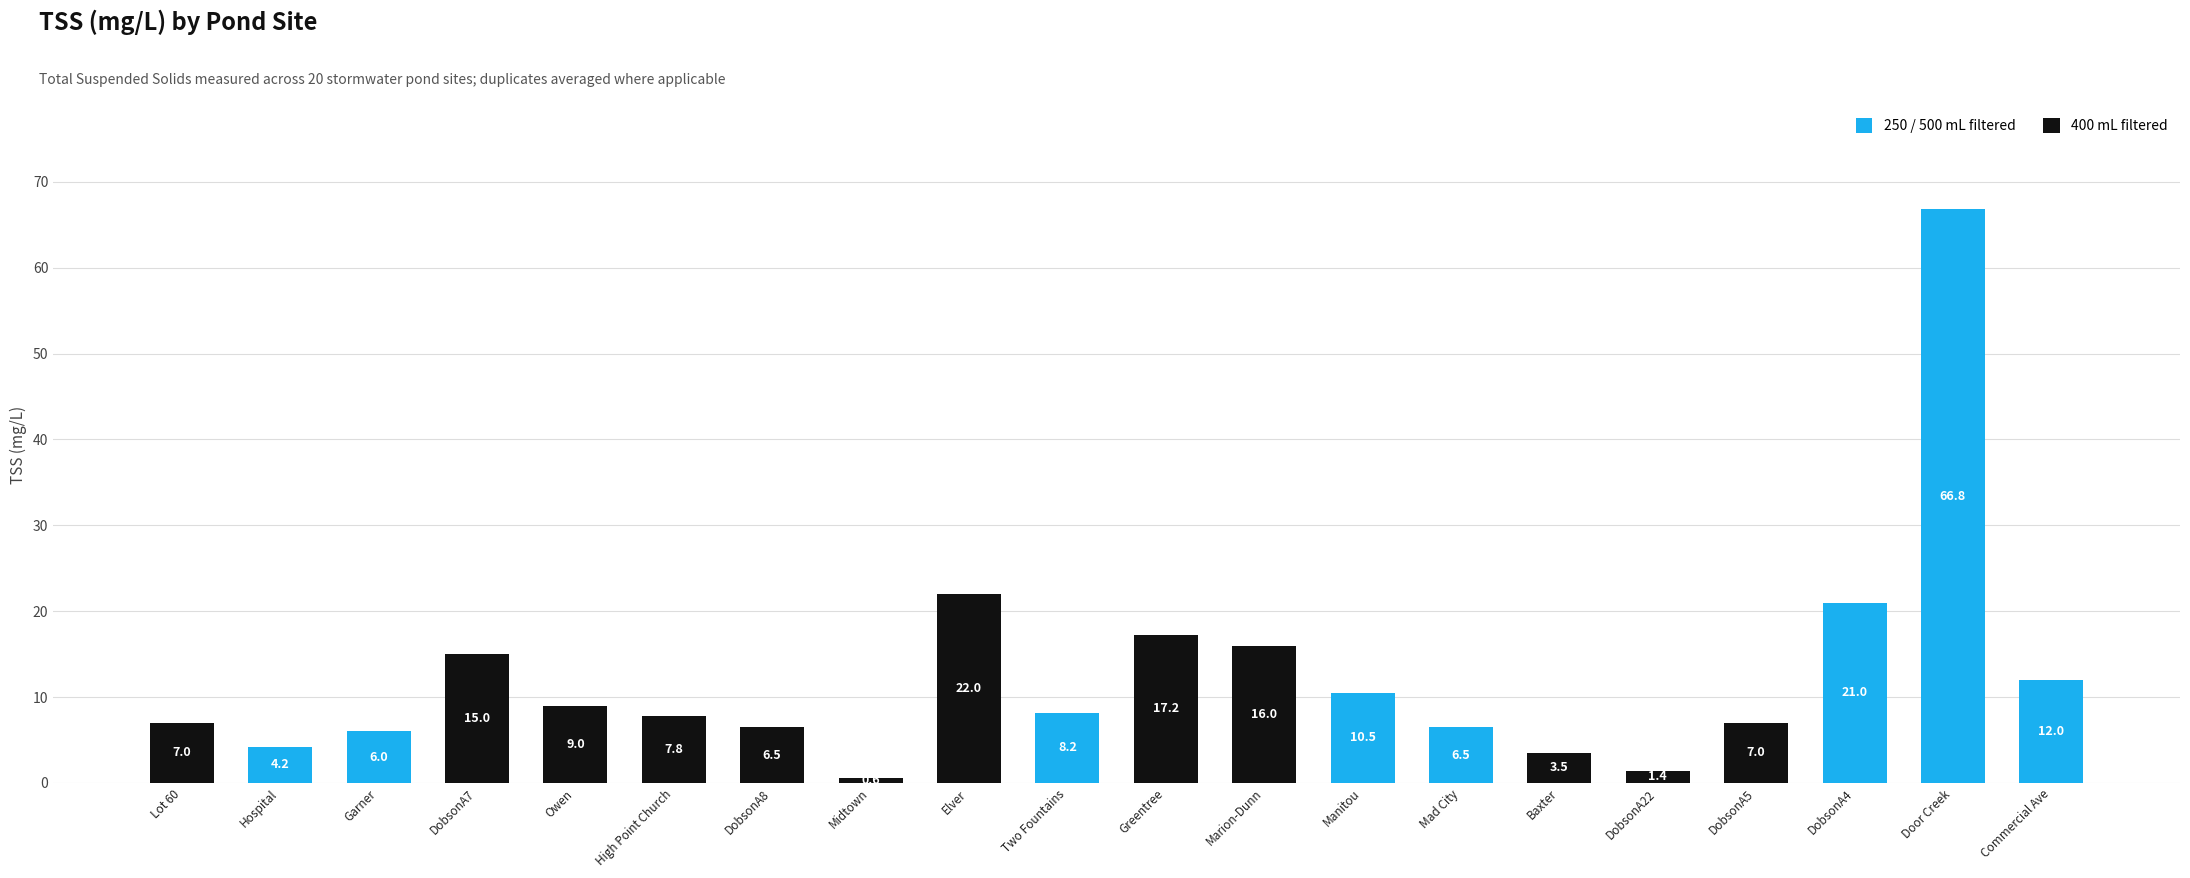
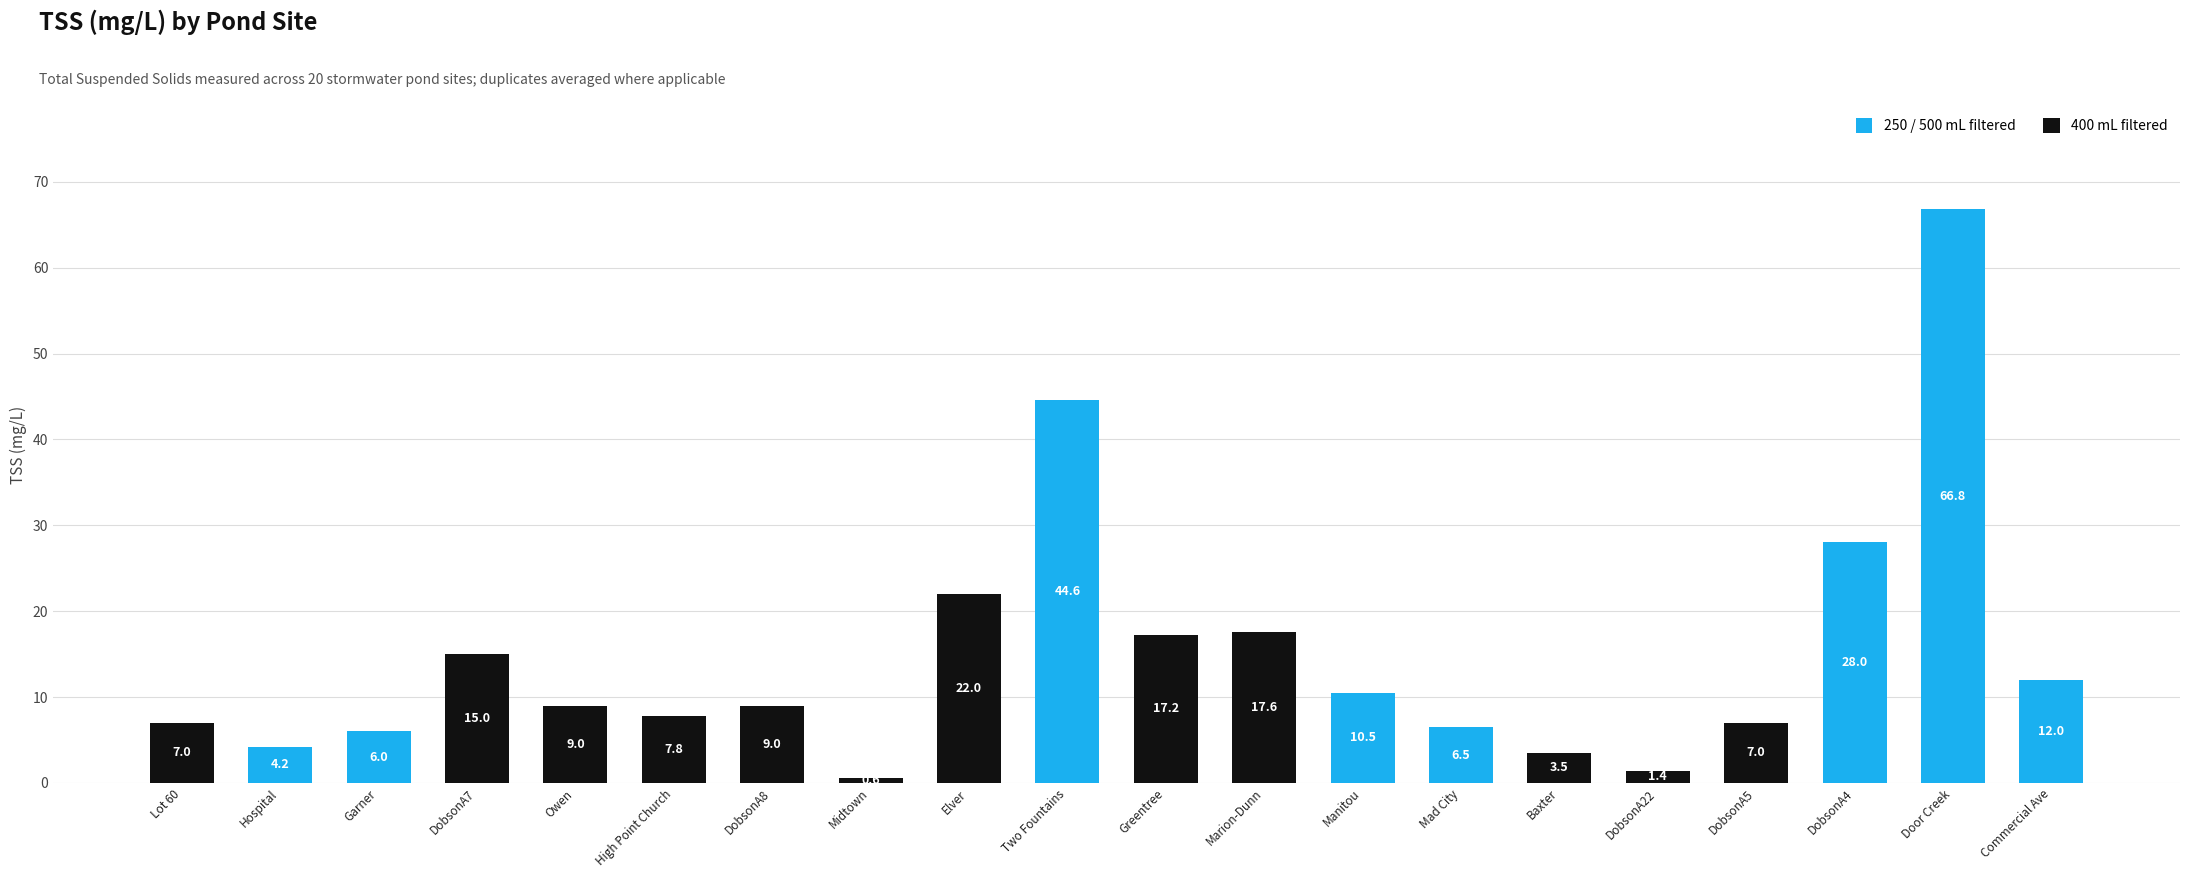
DobsonA8: 6.5 -> 9.0
Two Fountains: 8.2 -> 44.6
Marion-Dunn: 16.0 -> 17.6
DobsonA4: 21.0 -> 28.0
